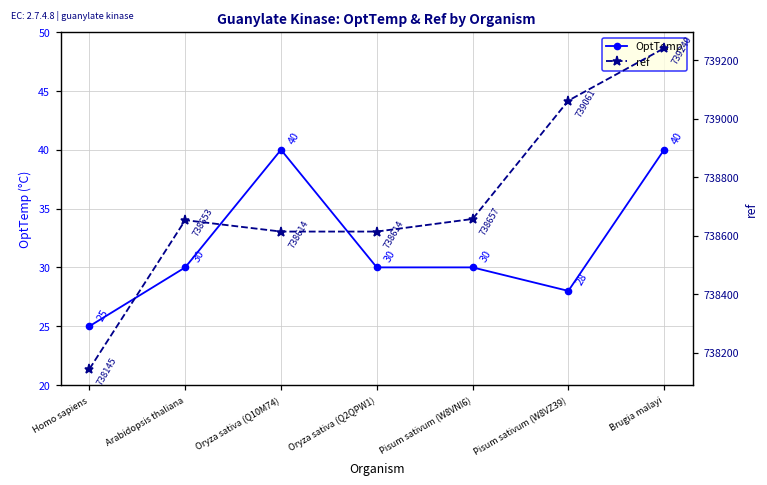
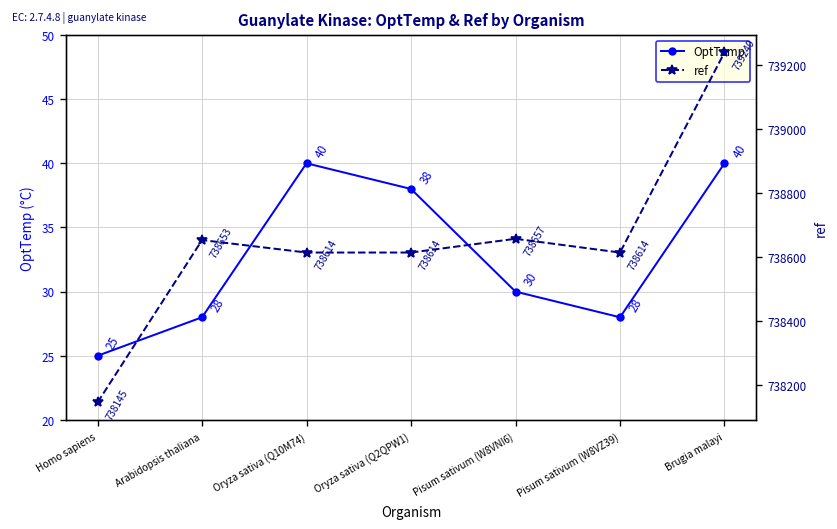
OptTemp, Arabidopsis thaliana: 30 -> 28
OptTemp, Oryza sativa (Q2QPW1): 30 -> 38
ref, Pisum sativum (W8VZ39): 739061 -> 738614
